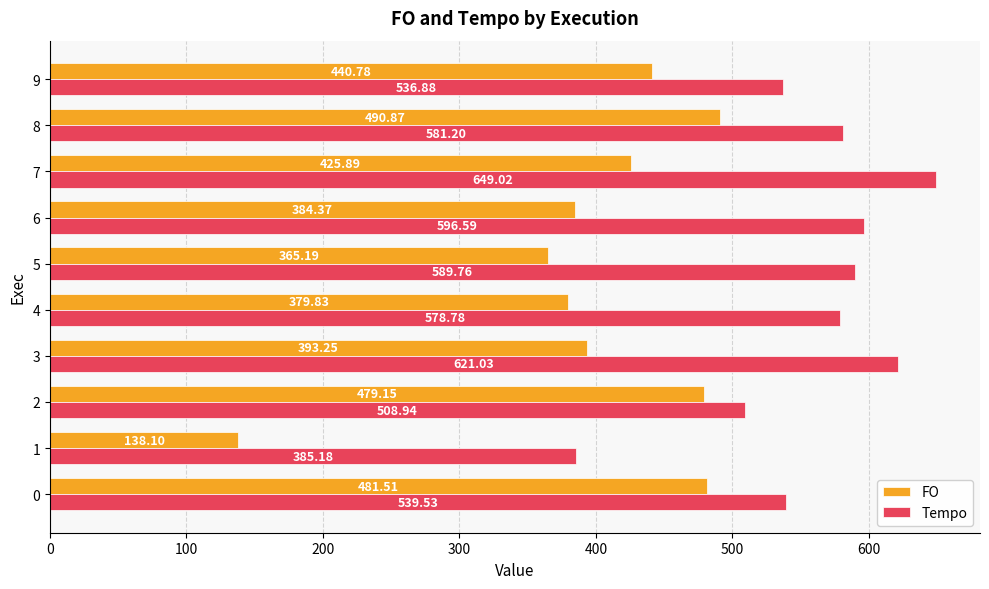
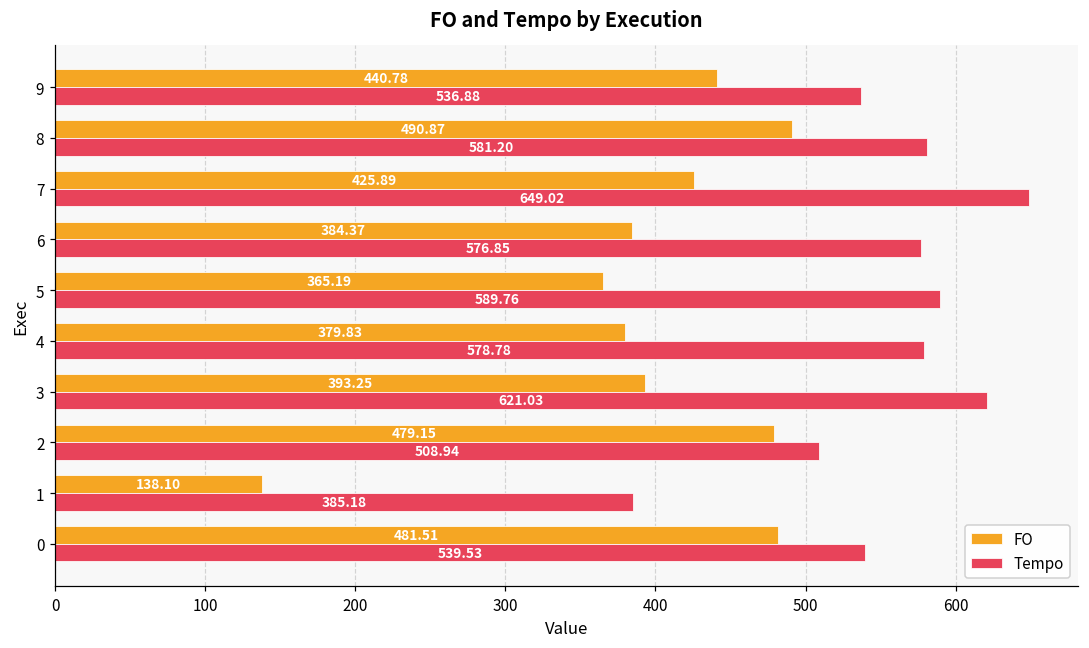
Tempo, 6: 596.59 -> 576.85
